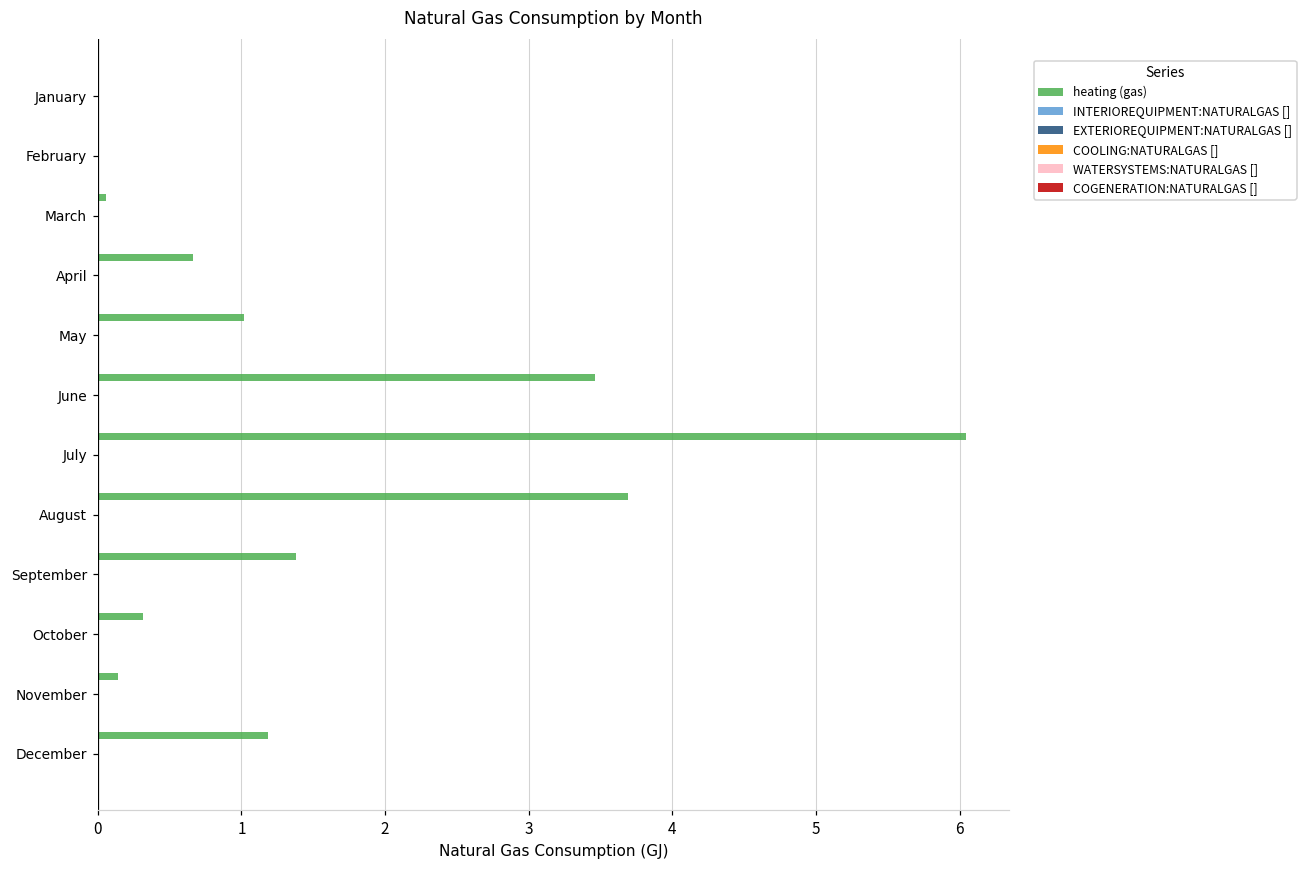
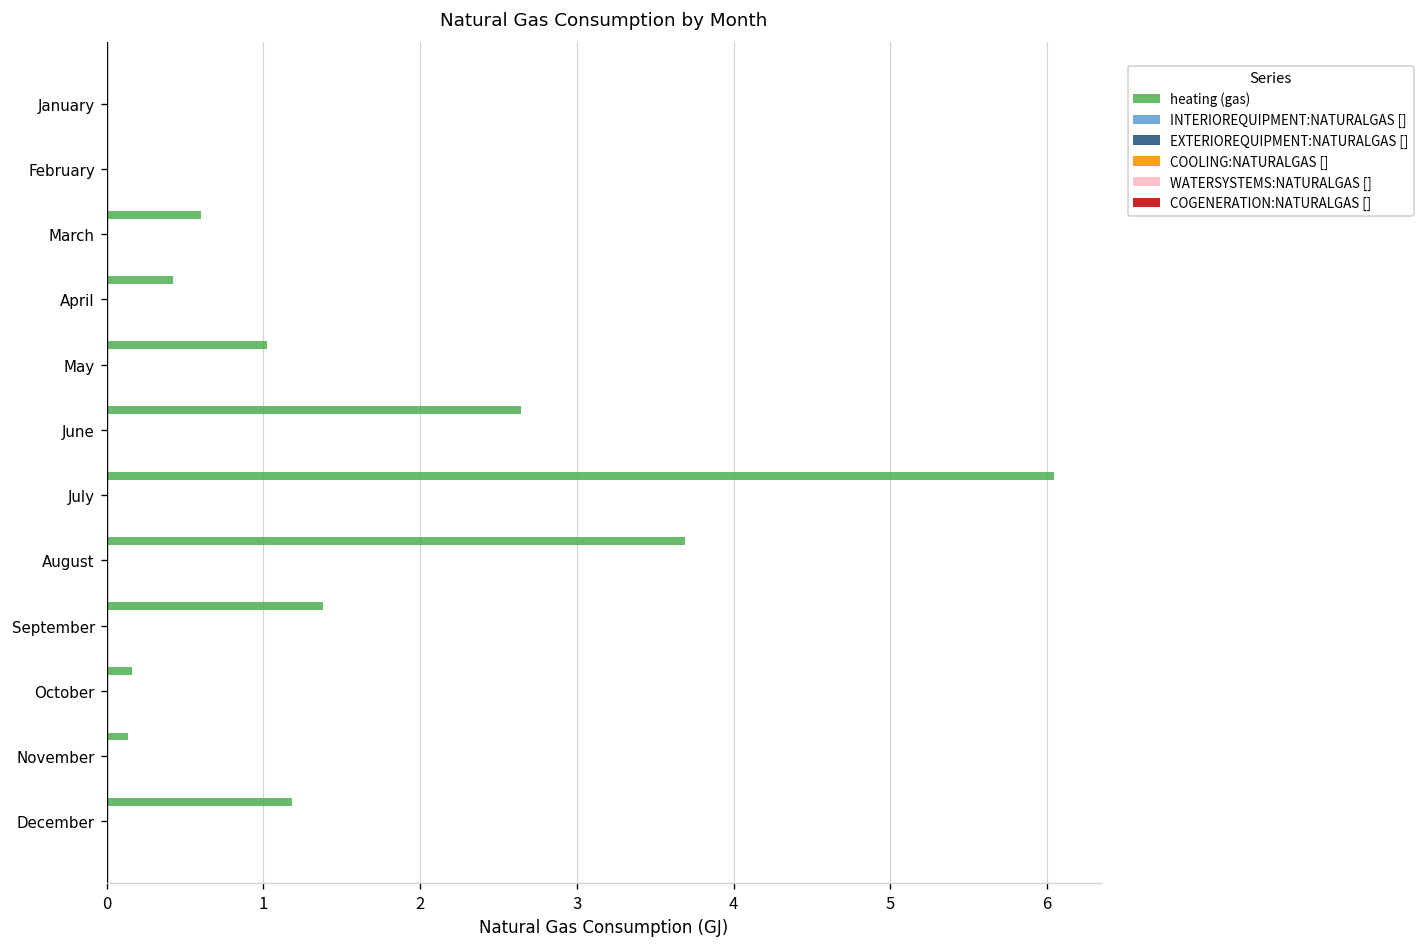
heating (gas), March: 0.06 -> 0.60
heating (gas), April: 0.67 -> 0.43
heating (gas), June: 3.46 -> 2.65
heating (gas), October: 0.32 -> 0.16
